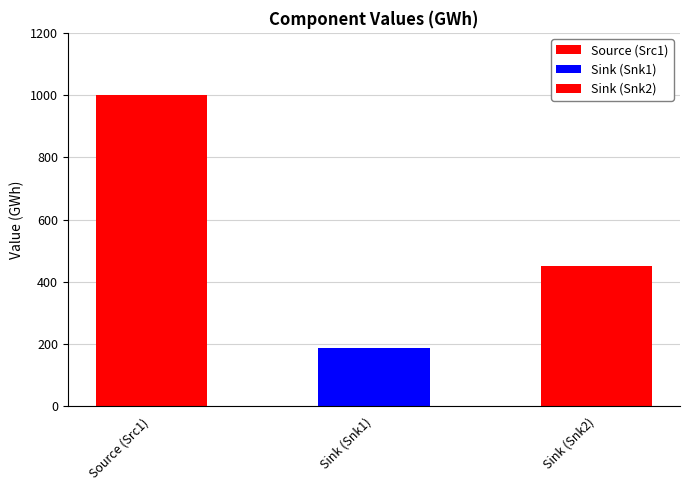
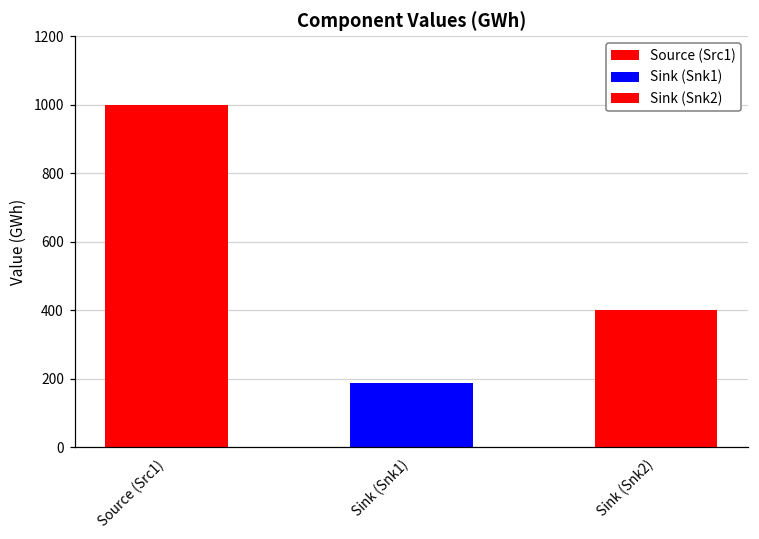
Sink (Snk2): 450 -> 400
